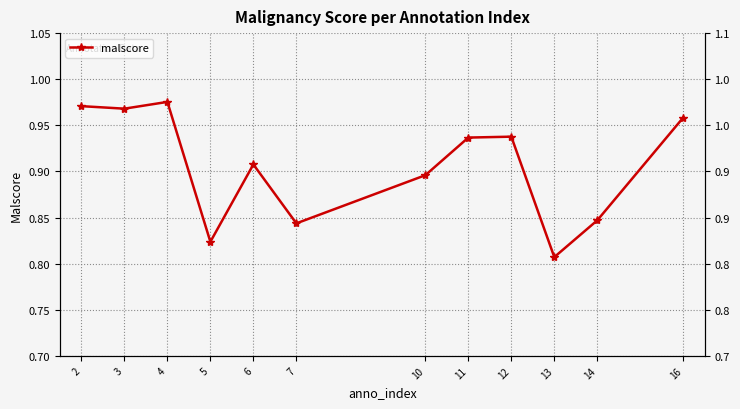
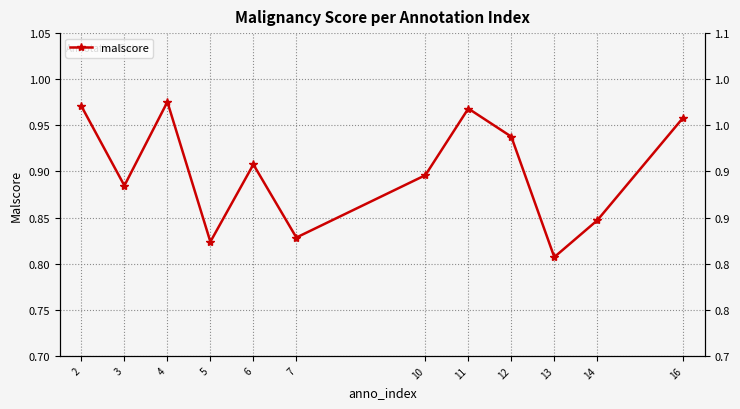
3: 0.97 -> 0.88
7: 0.84 -> 0.83
11: 0.94 -> 0.97
